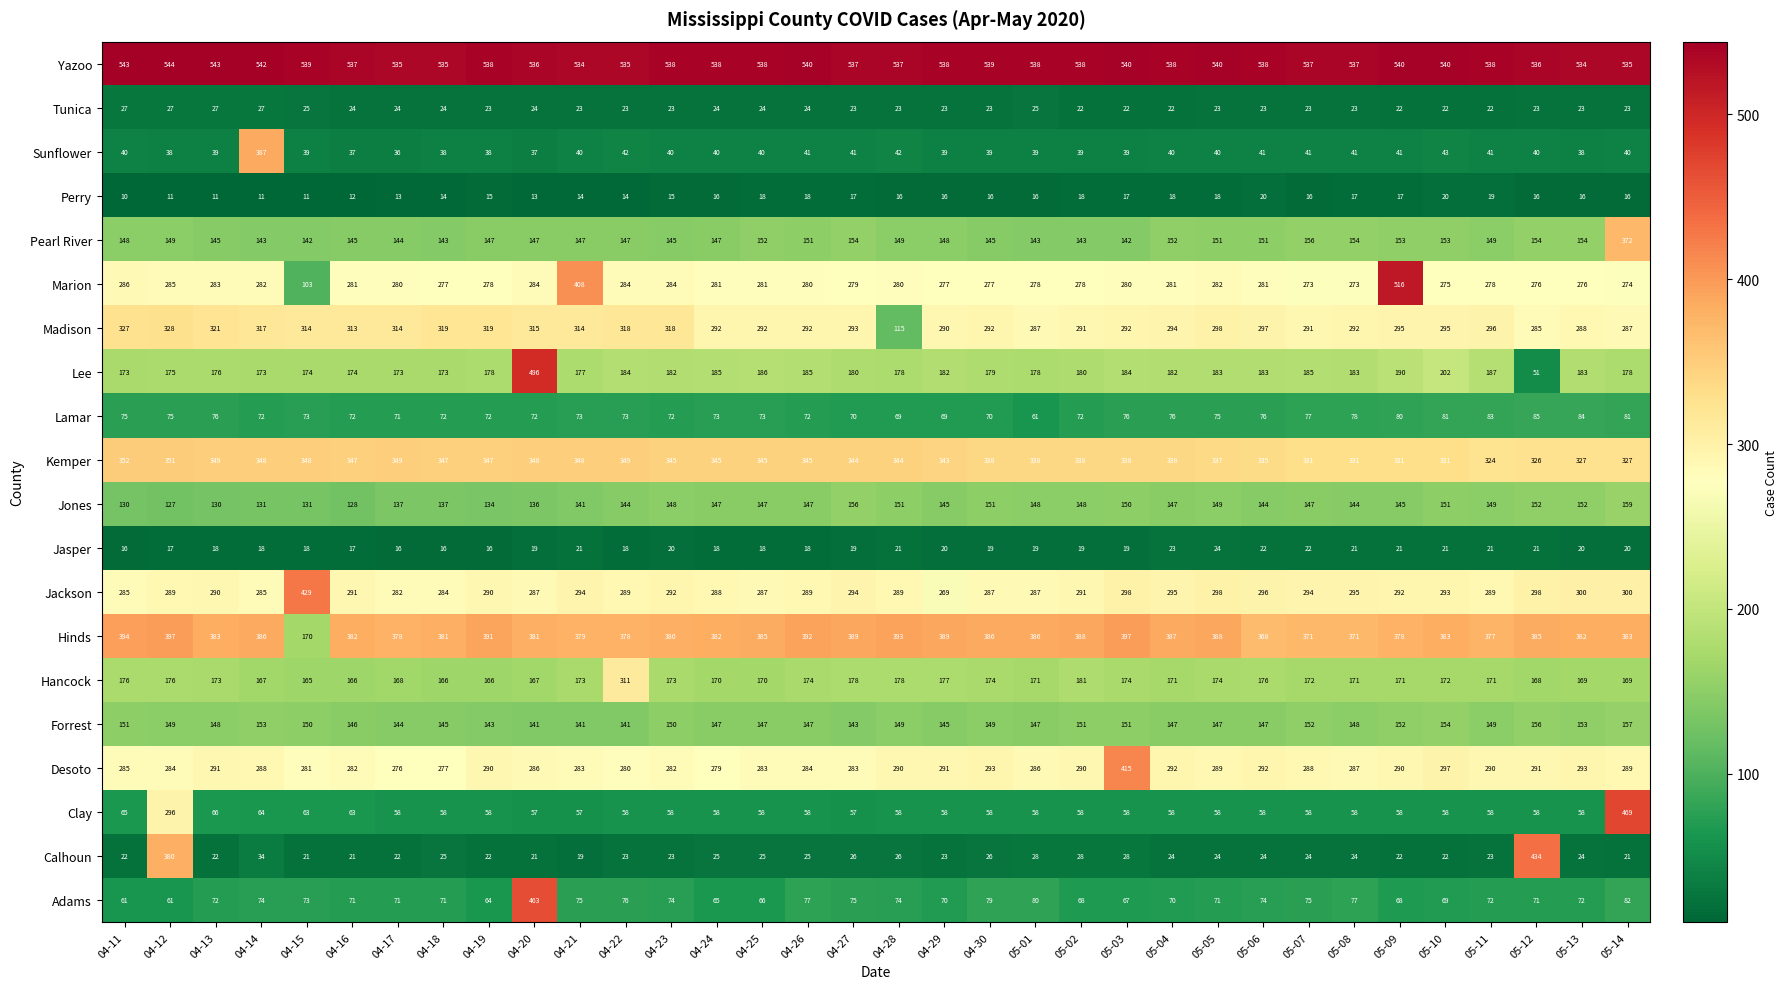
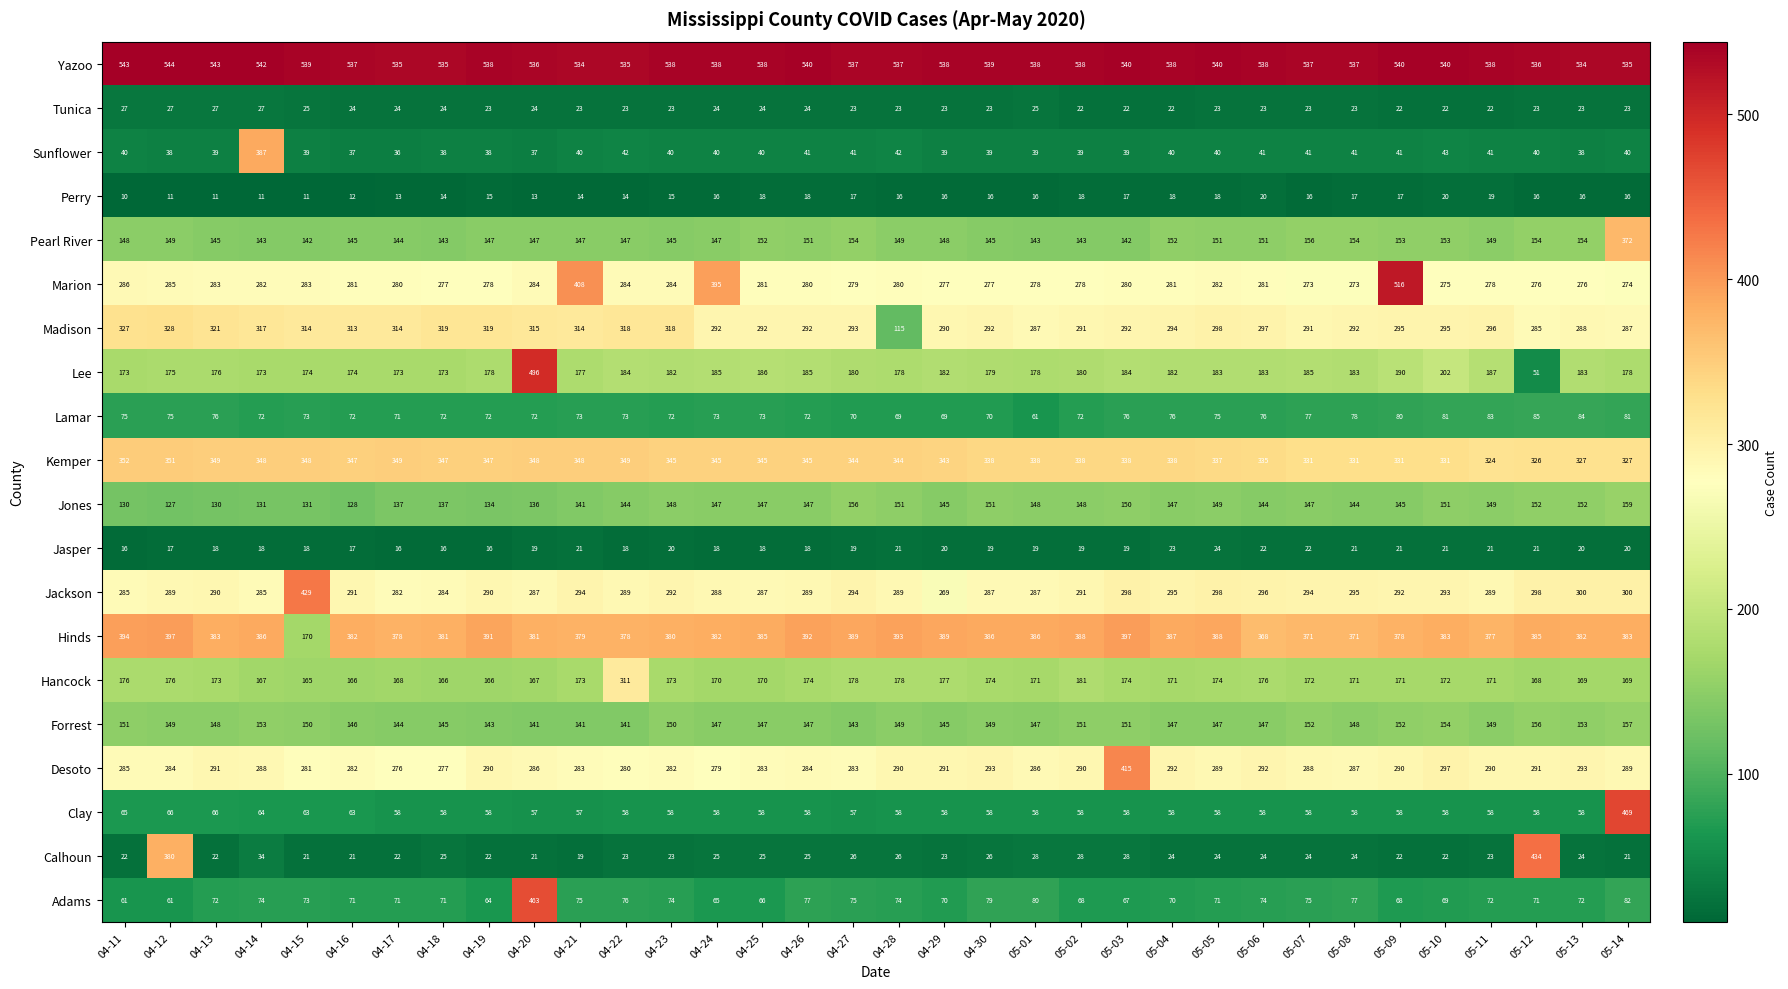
Marion, 04-15: 103 -> 283
Marion, 04-24: 281 -> 395
Clay, 04-12: 296 -> 66
